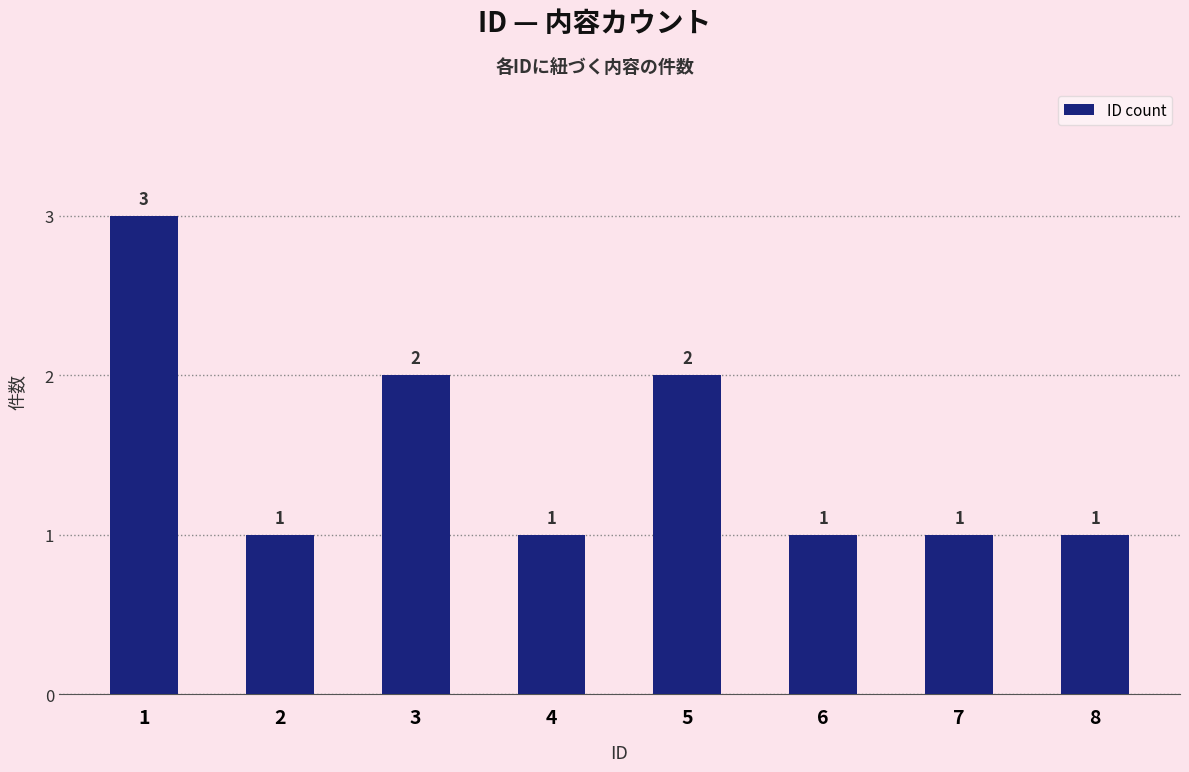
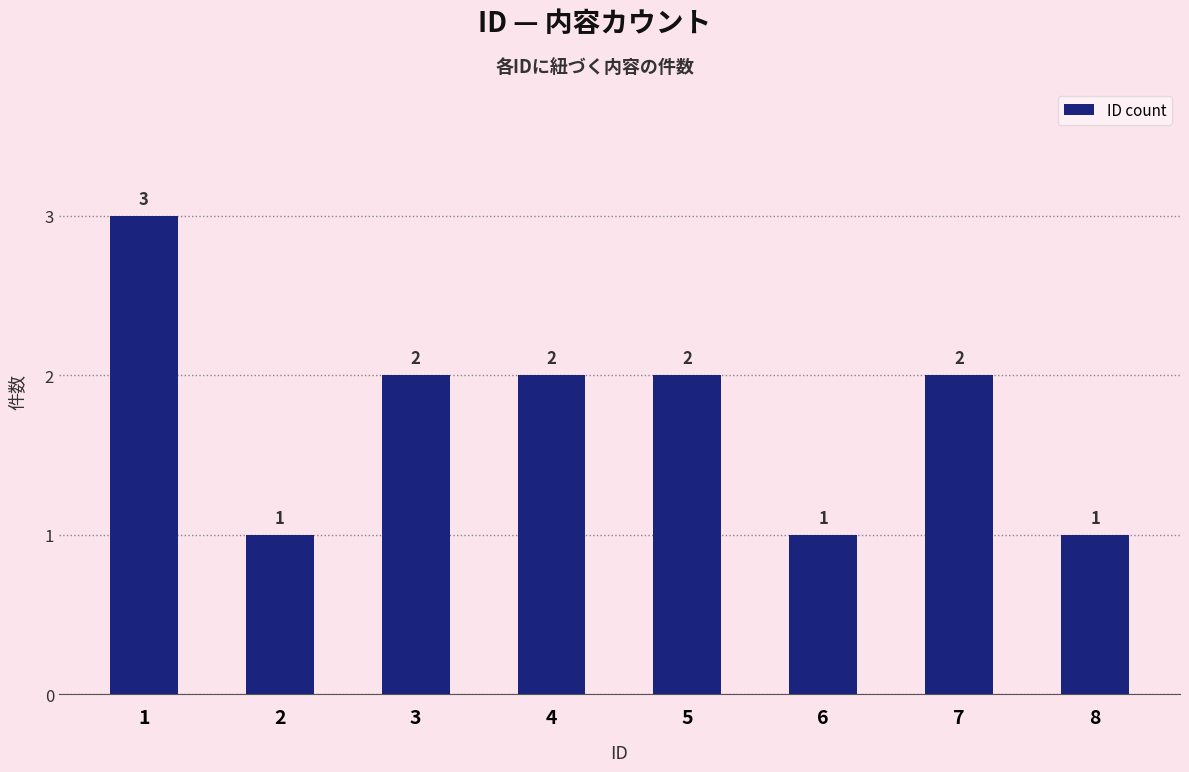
4: 1 -> 2
7: 1 -> 2
